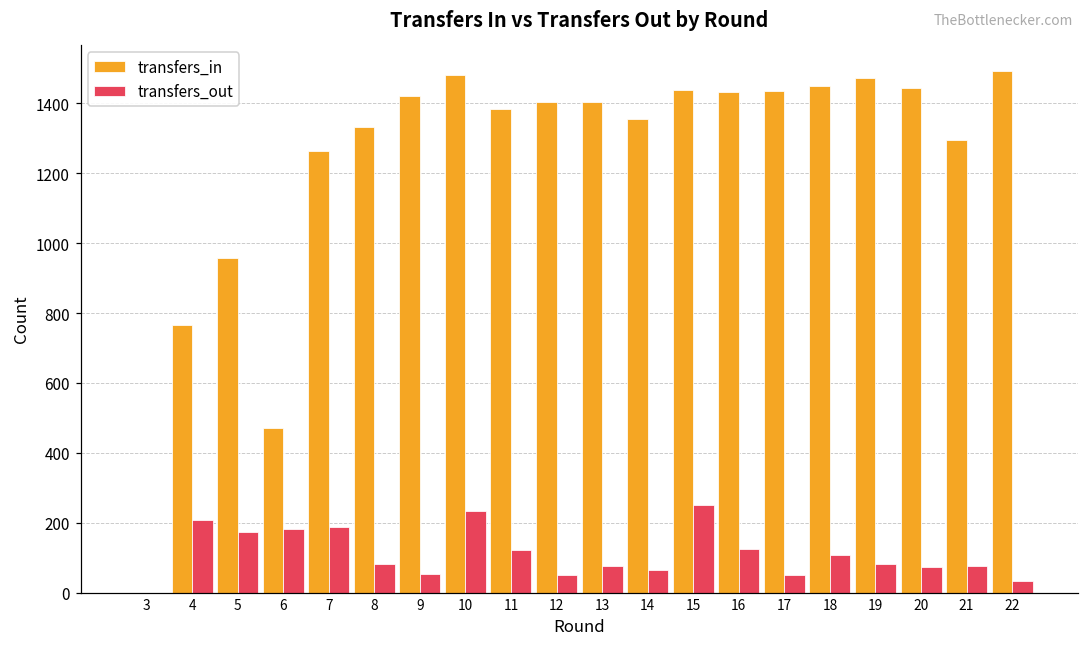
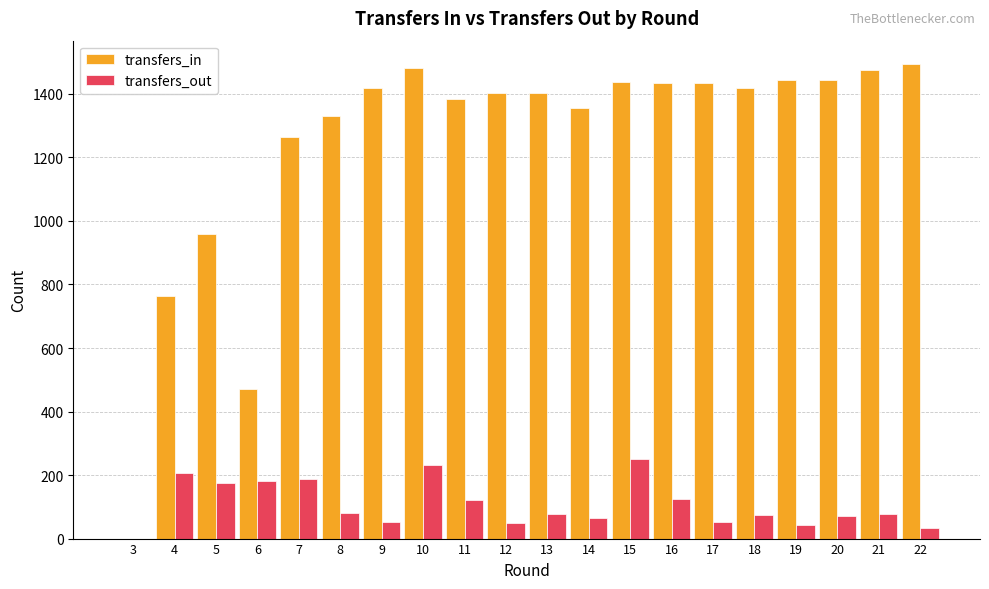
transfers_in, 18: 1450 -> 1420
transfers_out, 18: 110 -> 70
transfers_in, 19: 1470 -> 1440
transfers_out, 19: 80 -> 40
transfers_in, 21: 1300 -> 1470
